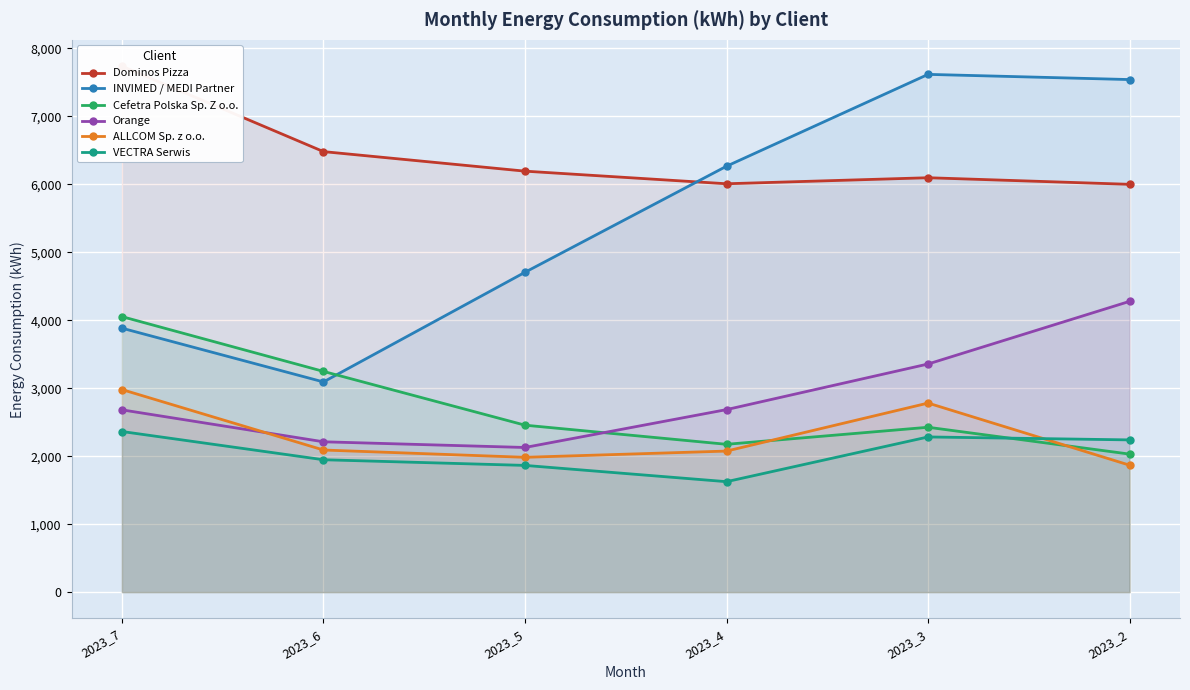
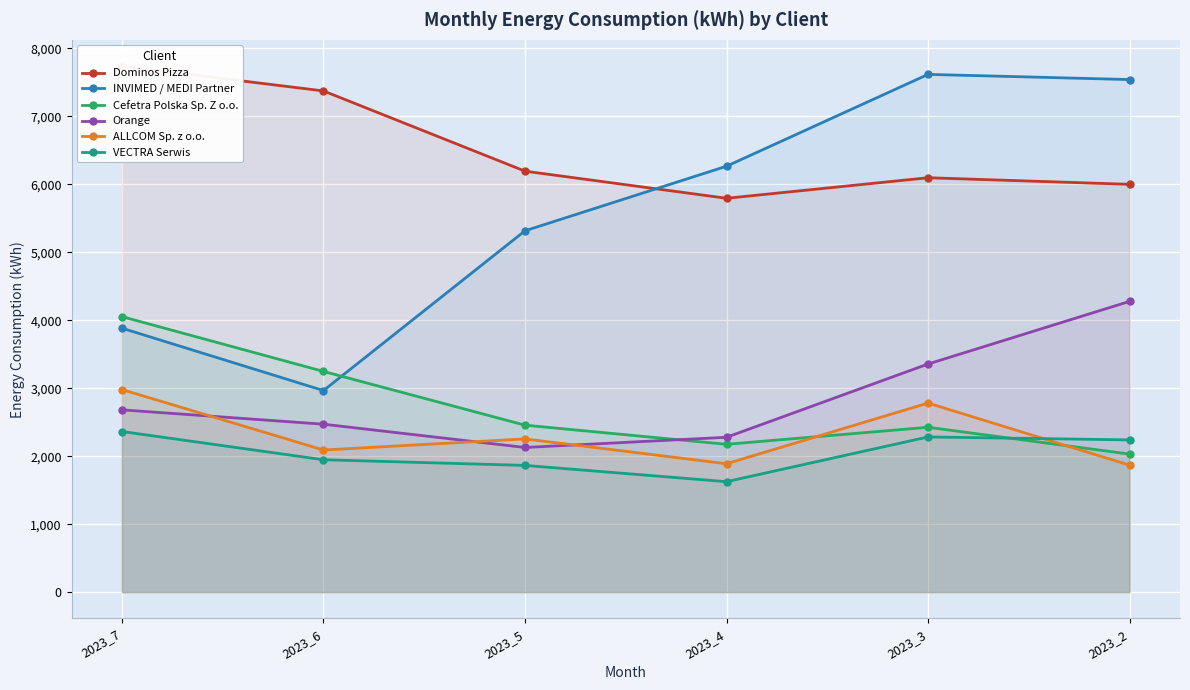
Dominos Pizza, 2023_6: 6,500 -> 7,400
INVIMED / MEDI Partner, 2023_6: 3,100 -> 3,000
Orange, 2023_6: 2,200 -> 2,500
INVIMED / MEDI Partner, 2023_5: 4,700 -> 5,300
ALLCOM Sp. z o.o., 2023_5: 2,000 -> 2,300
Dominos Pizza, 2023_4: 6,000 -> 5,800
Orange, 2023_4: 2,700 -> 2,300
ALLCOM Sp. z o.o., 2023_4: 2,100 -> 1,900
